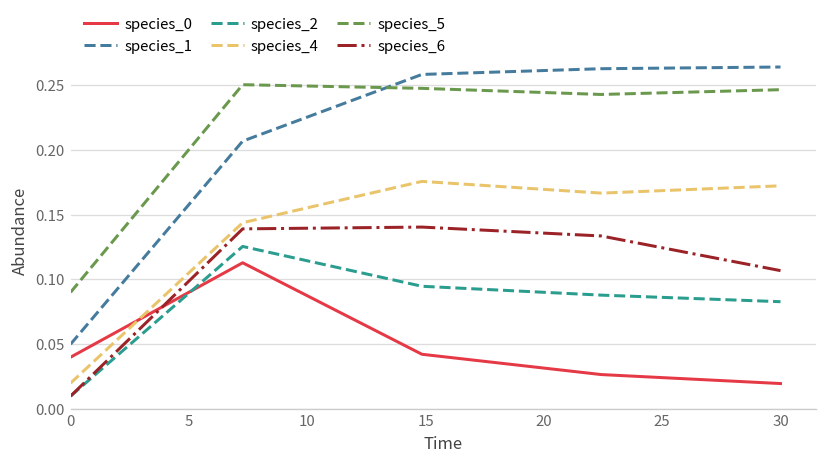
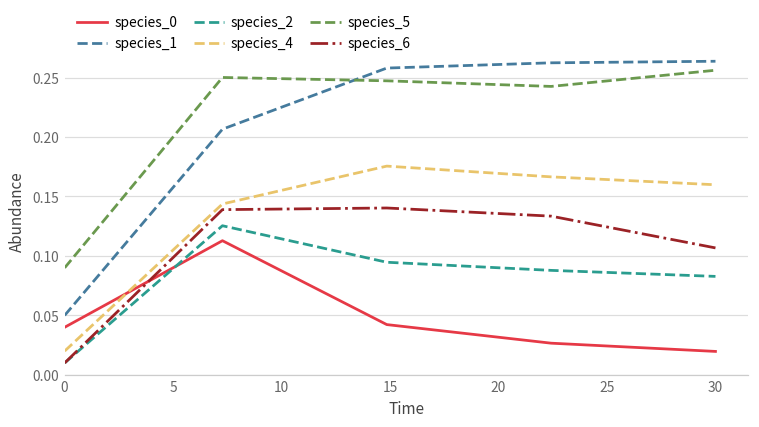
species_4, 30: 0.172 -> 0.160
species_5, 30: 0.246 -> 0.256
